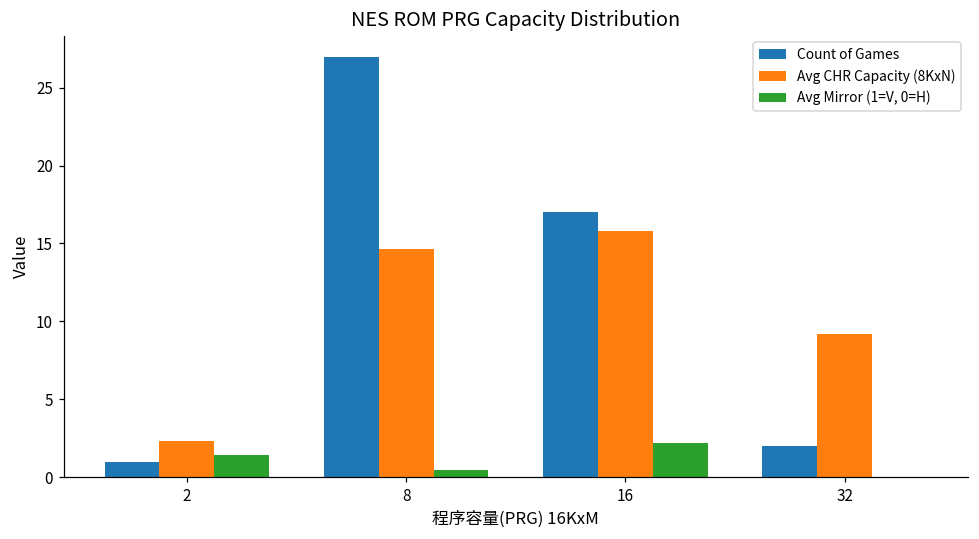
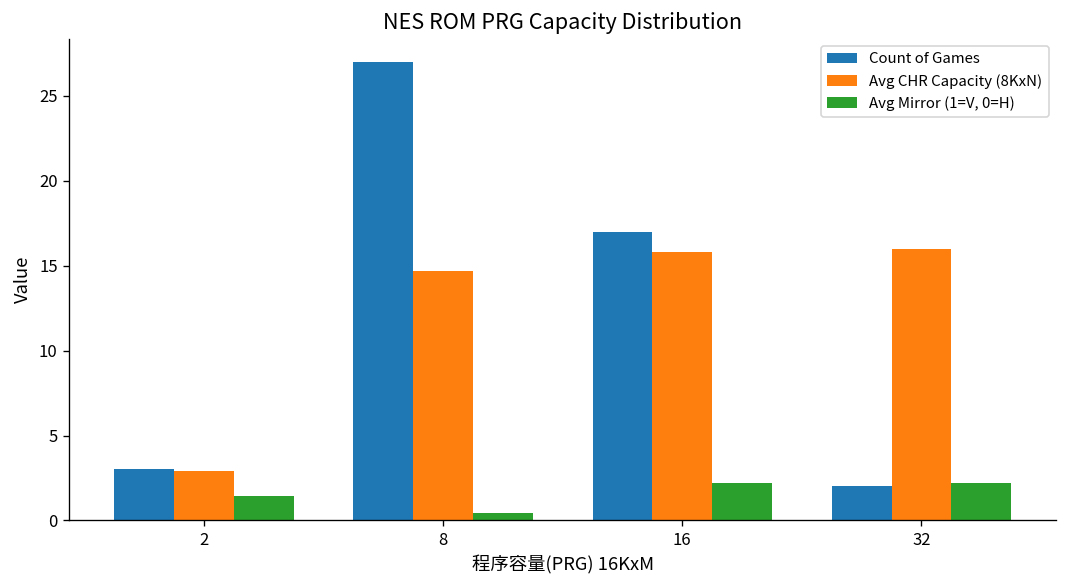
Count of Games, 2: 1 -> 3
Avg CHR Capacity (8KxN), 2: 2.3 -> 2.9
Avg CHR Capacity (8KxN), 32: 9.2 -> 16.0
Avg Mirror (1=V, 0=H), 32: 0.0 -> 2.2
